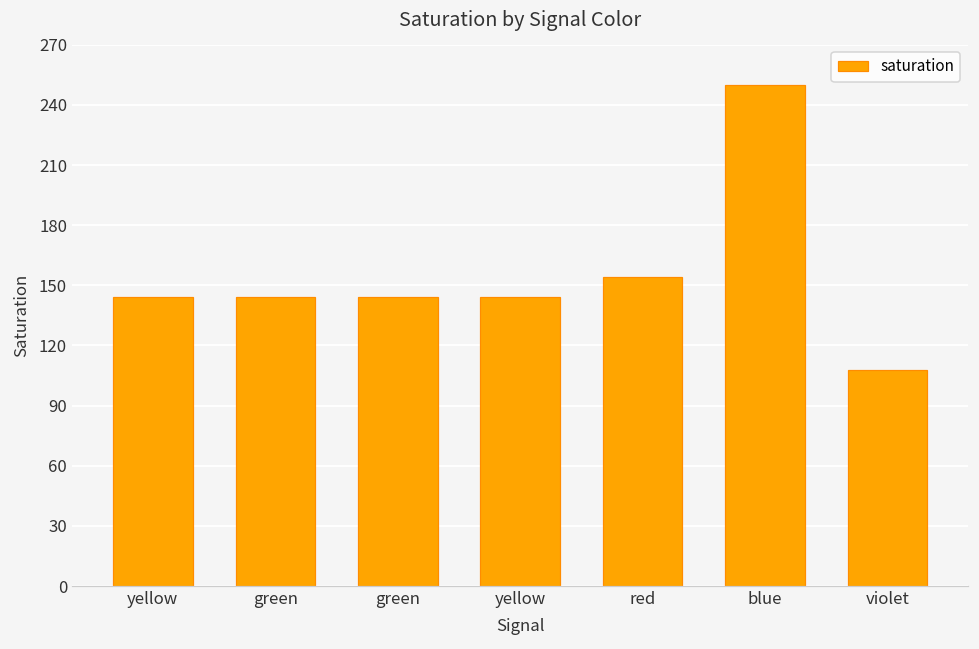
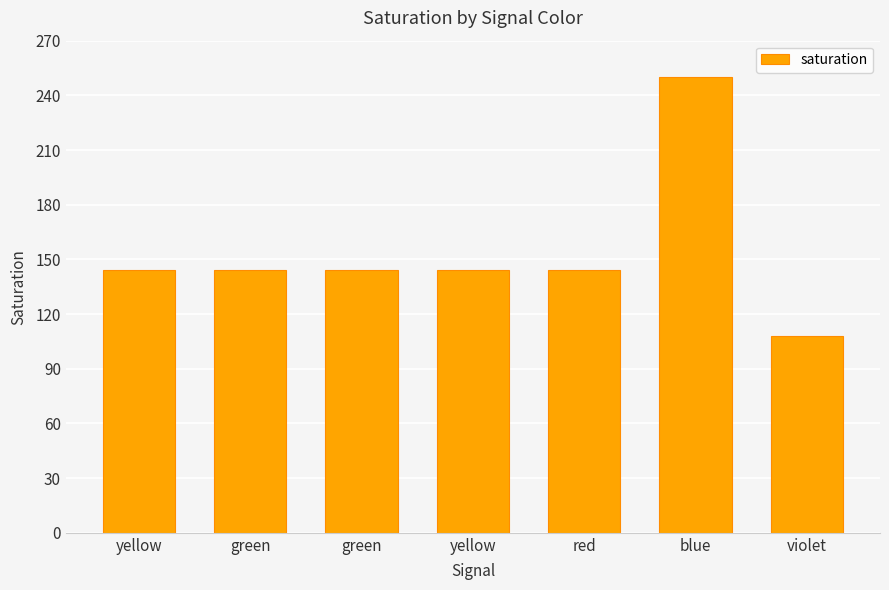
red: 154 -> 144
